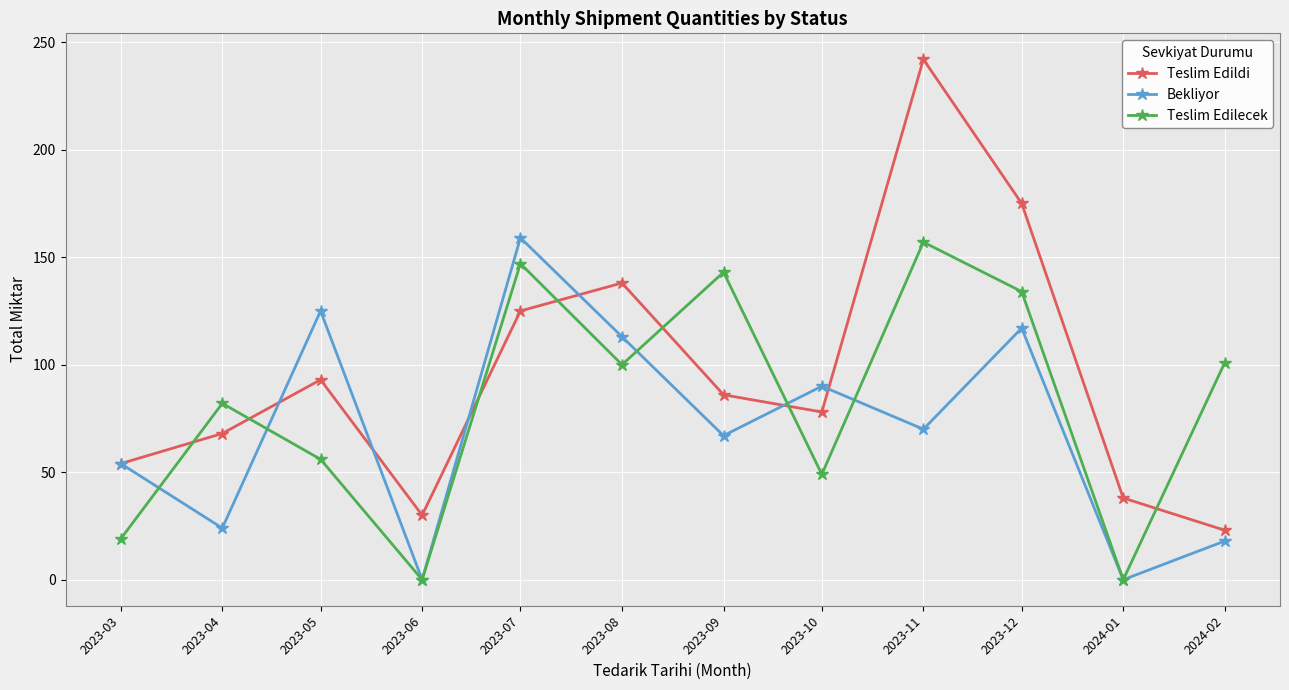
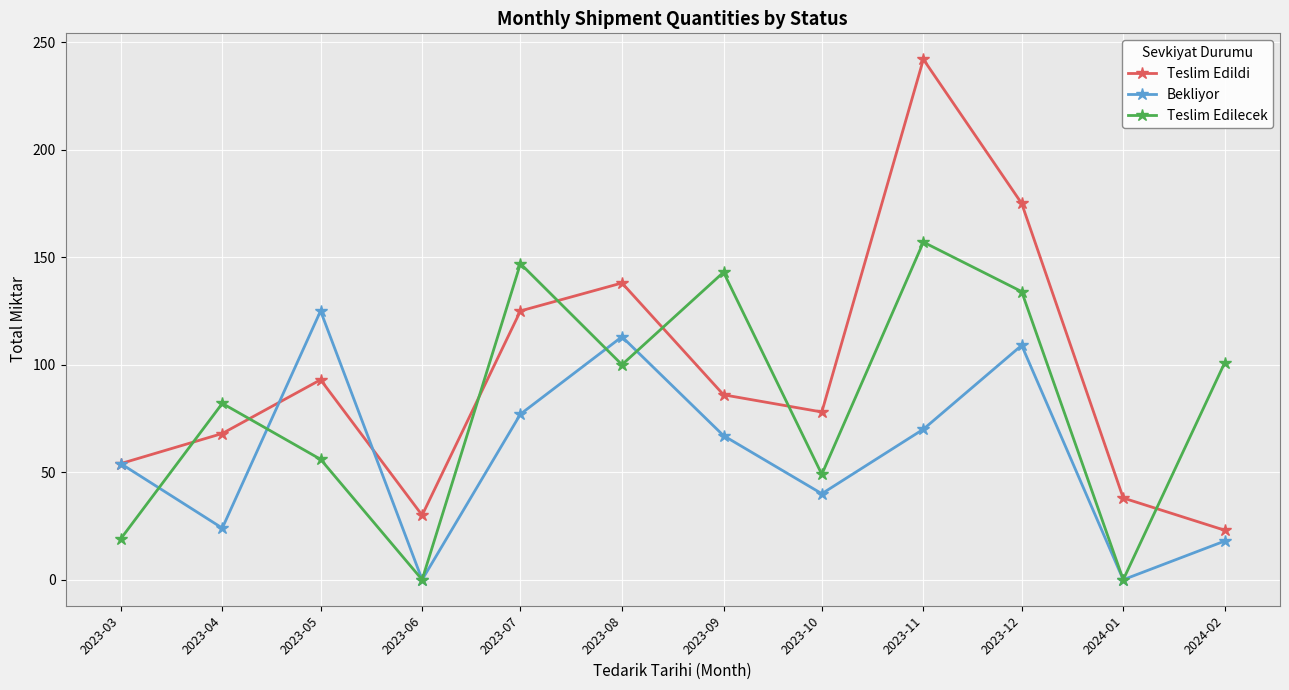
Bekliyor, 2023-07: 159 -> 77
Bekliyor, 2023-10: 90 -> 40
Bekliyor, 2023-12: 117 -> 109
